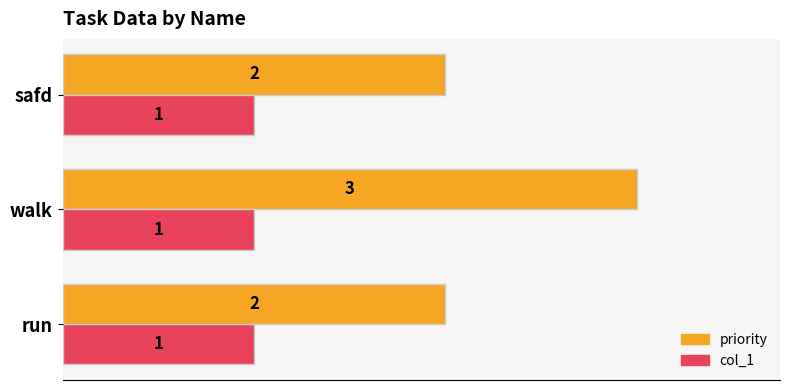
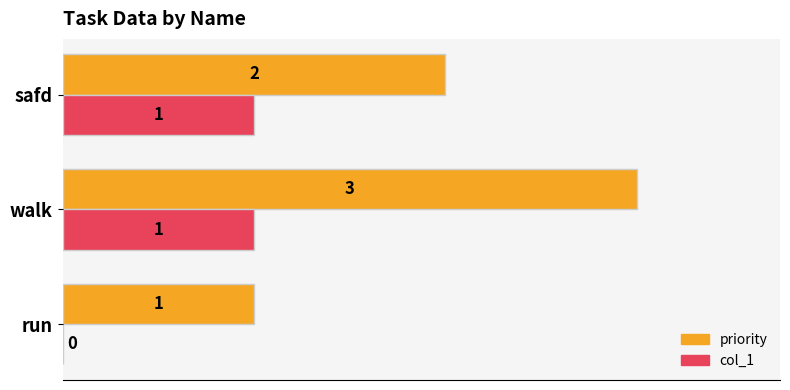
priority, run: 2 -> 1
col_1, run: 1 -> 0
